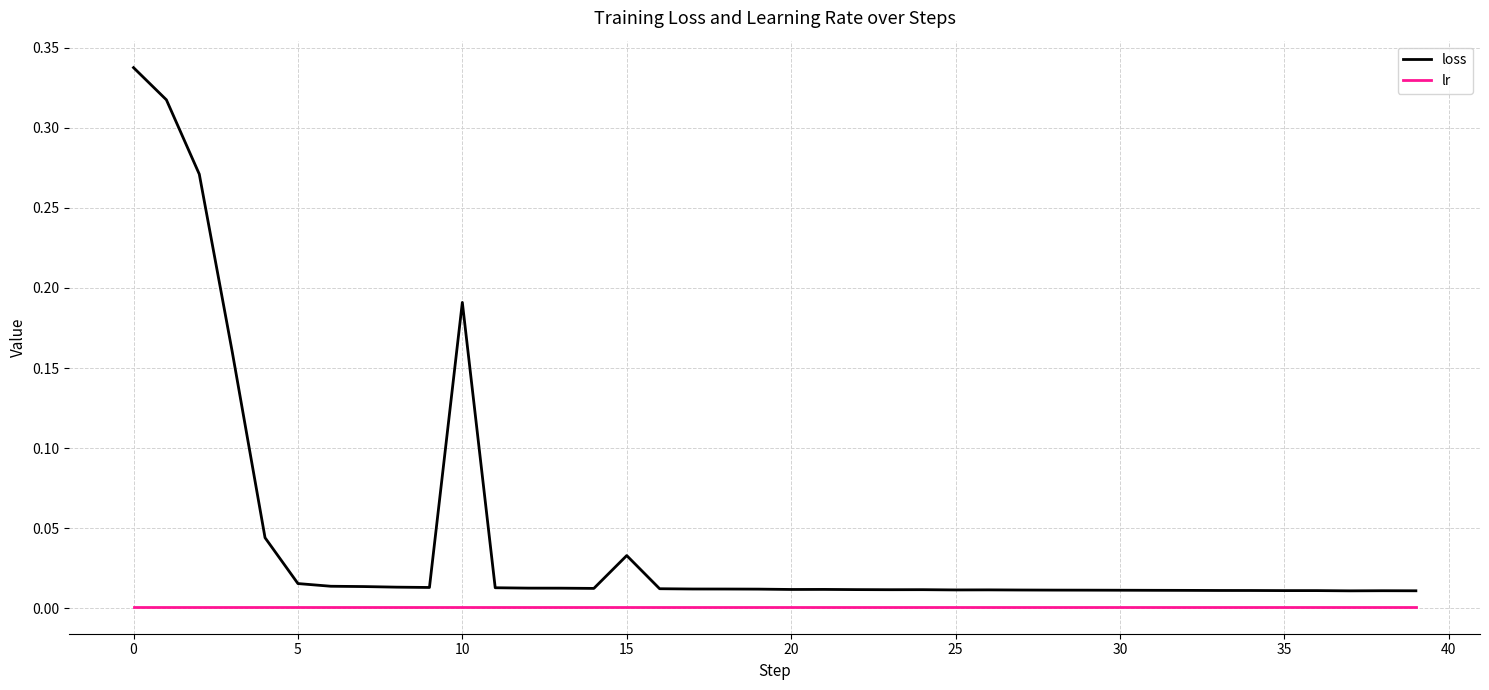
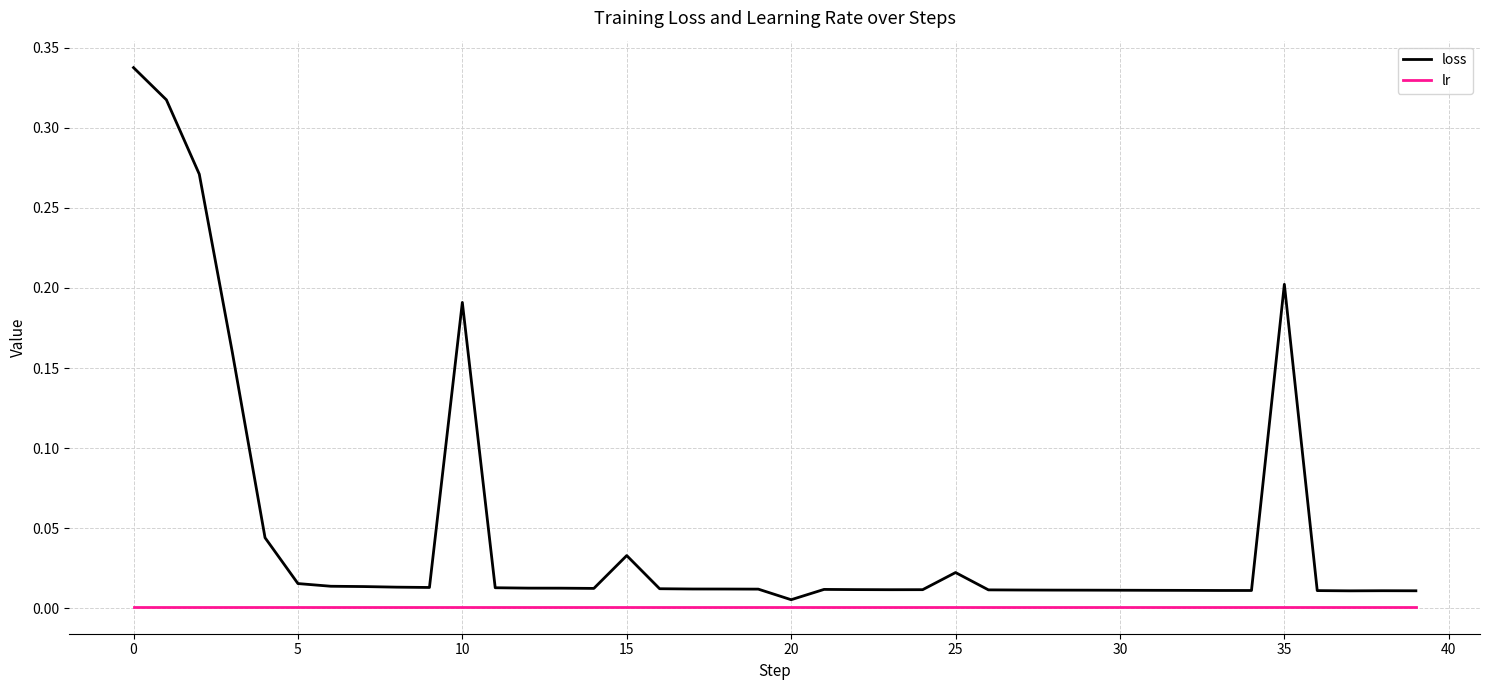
loss, 20: 0.012 -> 0.005
loss, 25: 0.012 -> 0.022
loss, 35: 0.011 -> 0.202
